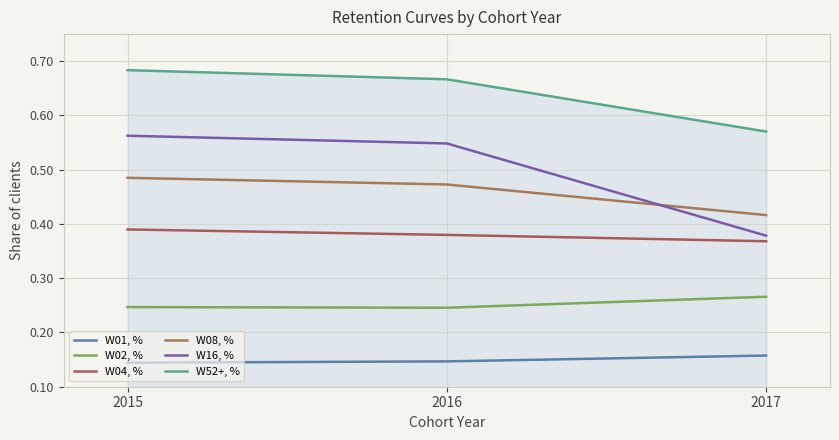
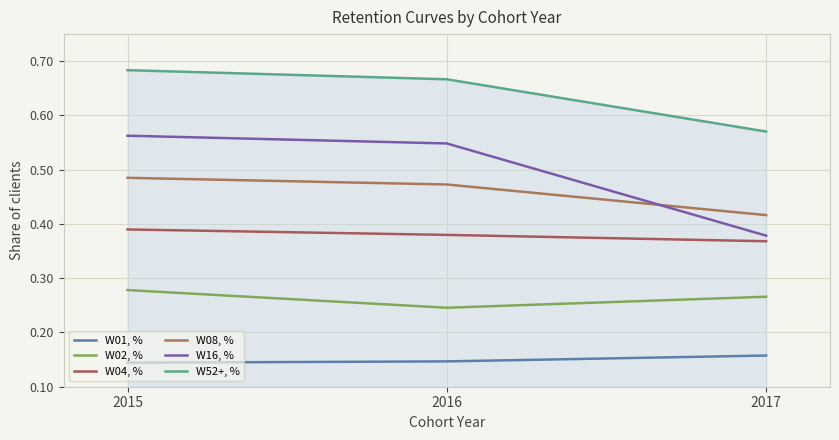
W02, %, 2015: 0.25 -> 0.28
